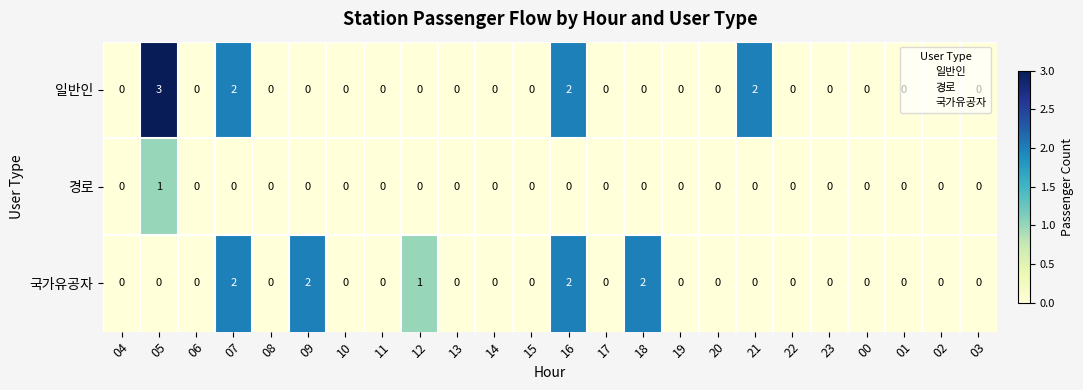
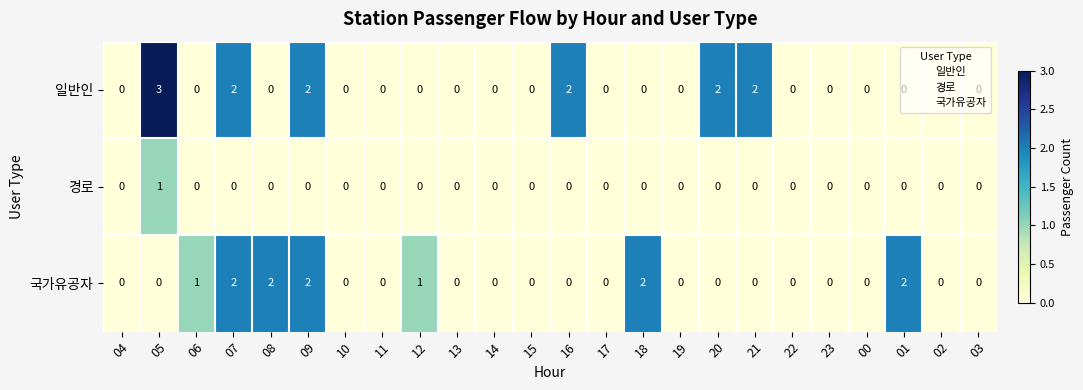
일반인, 09: 0 -> 2
일반인, 20: 0 -> 2
국가유공자, 06: 0 -> 1
국가유공자, 08: 0 -> 2
국가유공자, 16: 2 -> 0
국가유공자, 01: 0 -> 2
